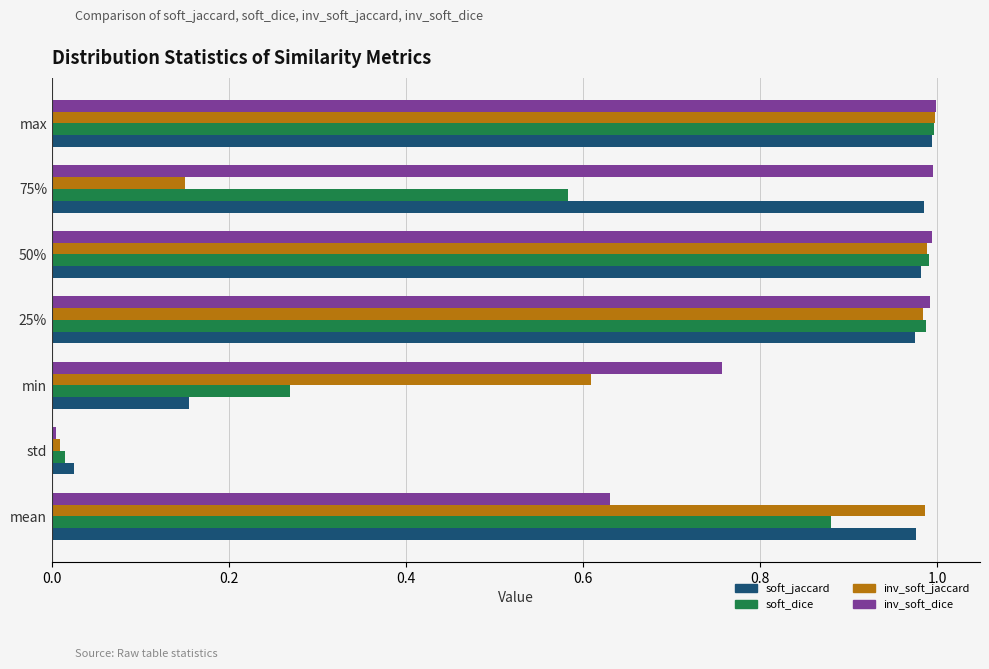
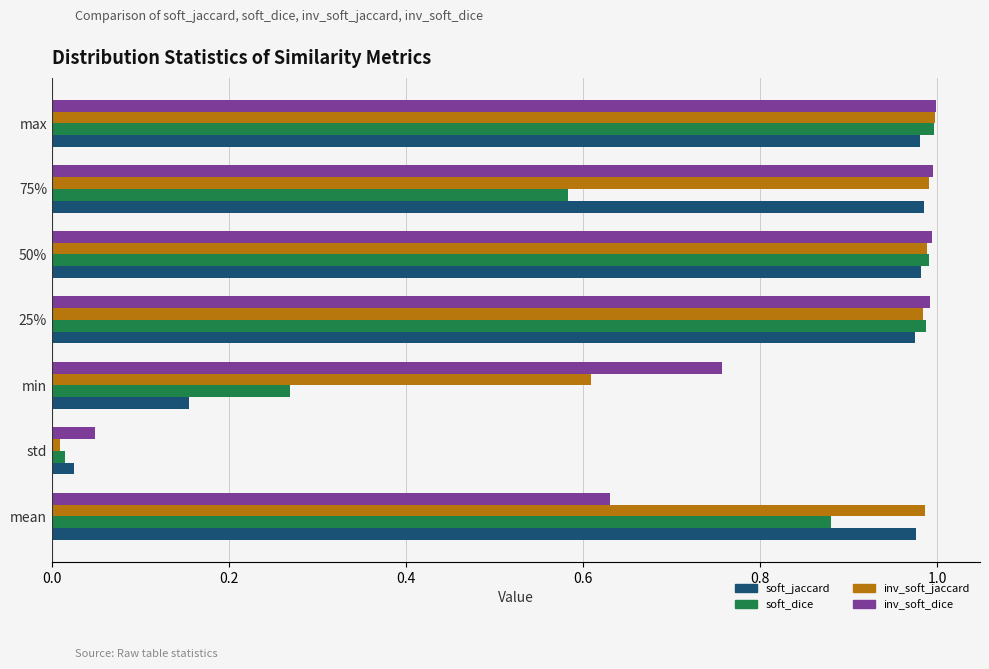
soft_jaccard, max: 0.99 -> 0.98
inv_soft_jaccard, 75%: 0.15 -> 0.99
inv_soft_dice, std: 0.00 -> 0.05
